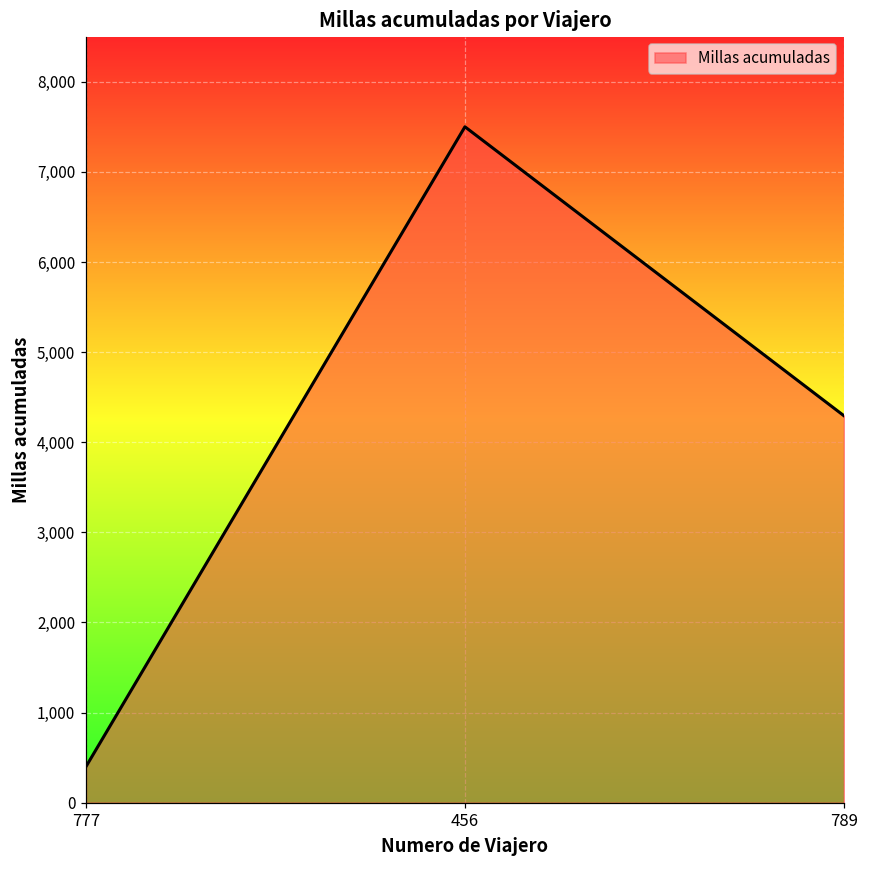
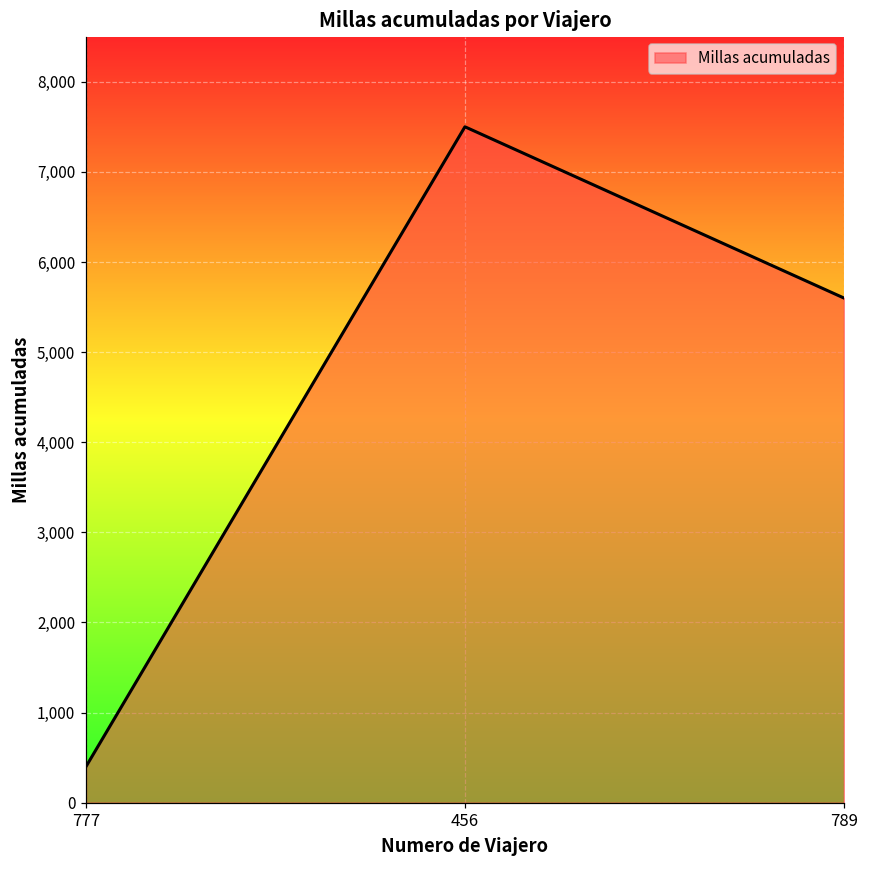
789: 4,300 -> 5,600
